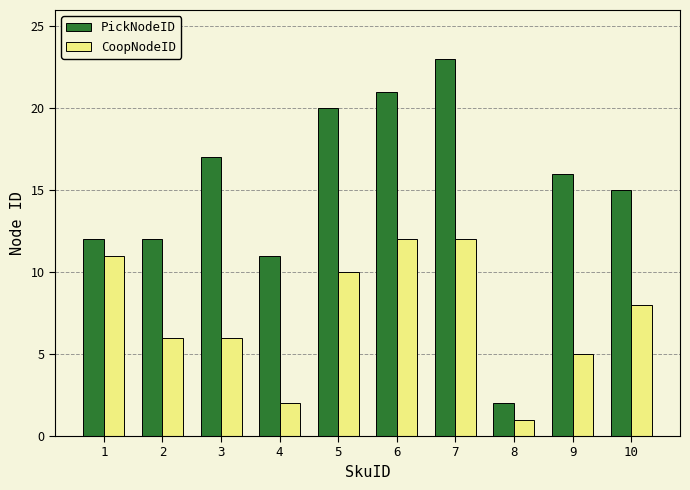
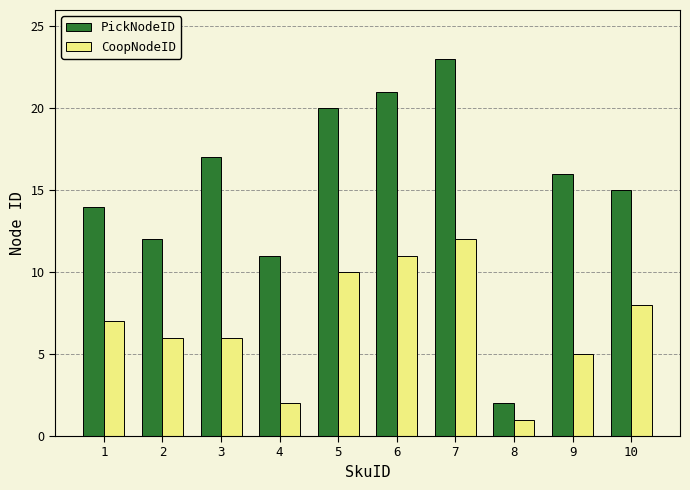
PickNodeID, 1: 12 -> 14
CoopNodeID, 1: 11 -> 7
CoopNodeID, 6: 12 -> 11
